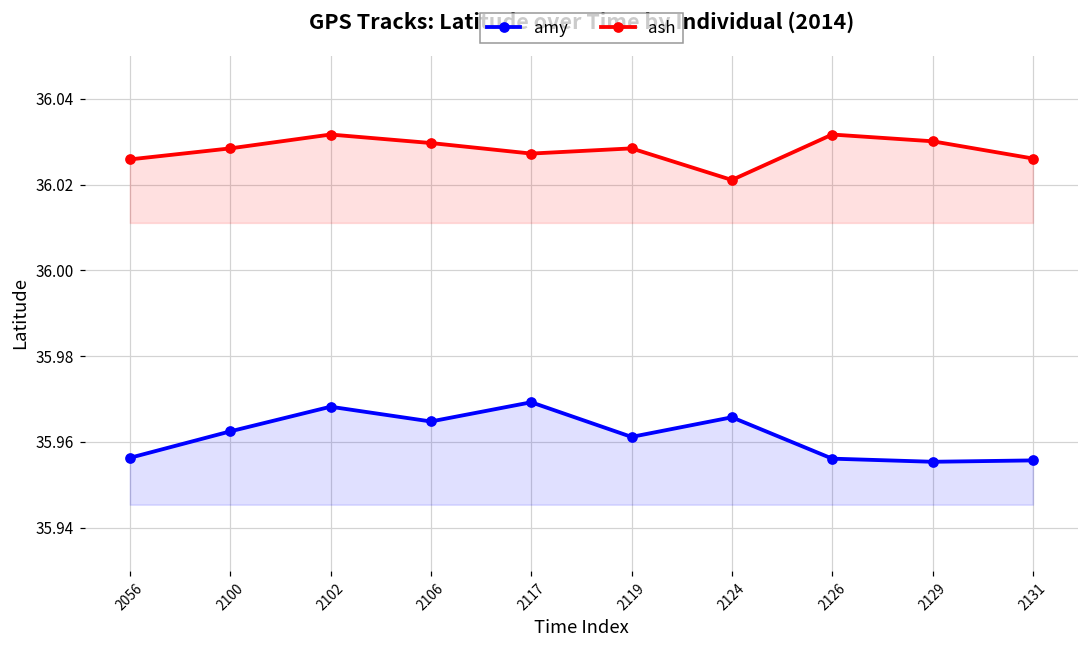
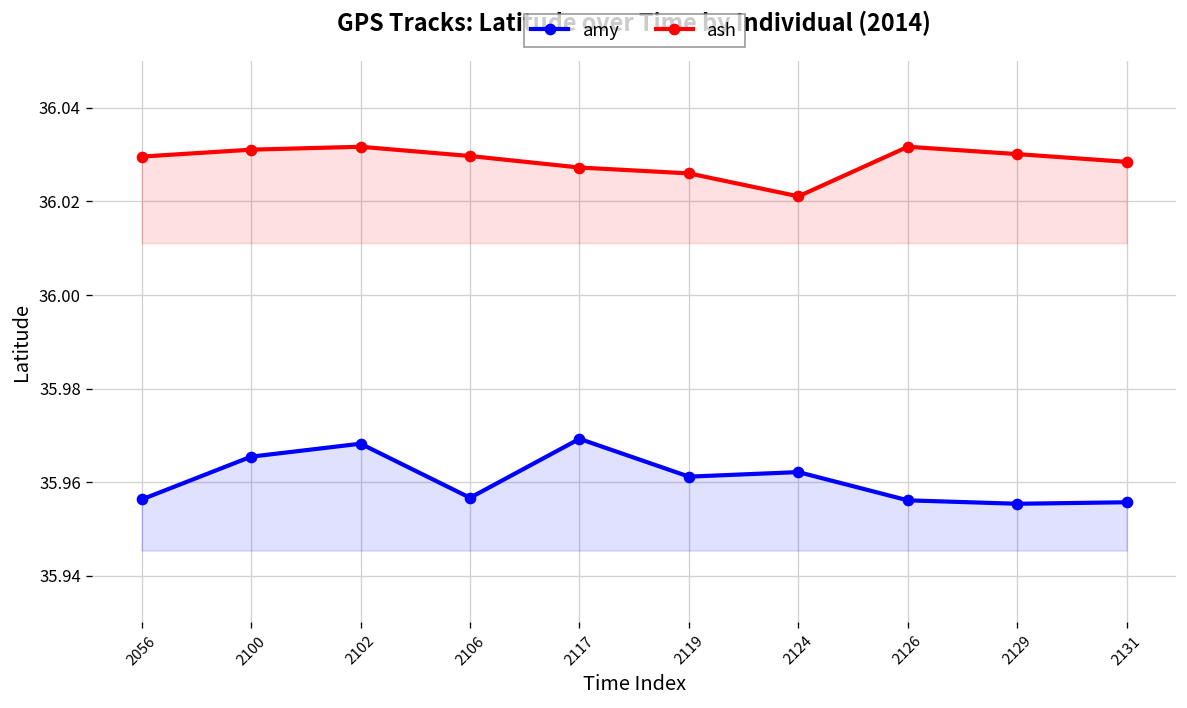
ash, 2056: 36.026 -> 36.030
amy, 2100: 35.962 -> 35.965
ash, 2100: 36.028 -> 36.031
amy, 2106: 35.965 -> 35.957
ash, 2119: 36.028 -> 36.026
amy, 2124: 35.966 -> 35.962
ash, 2131: 36.026 -> 36.028
